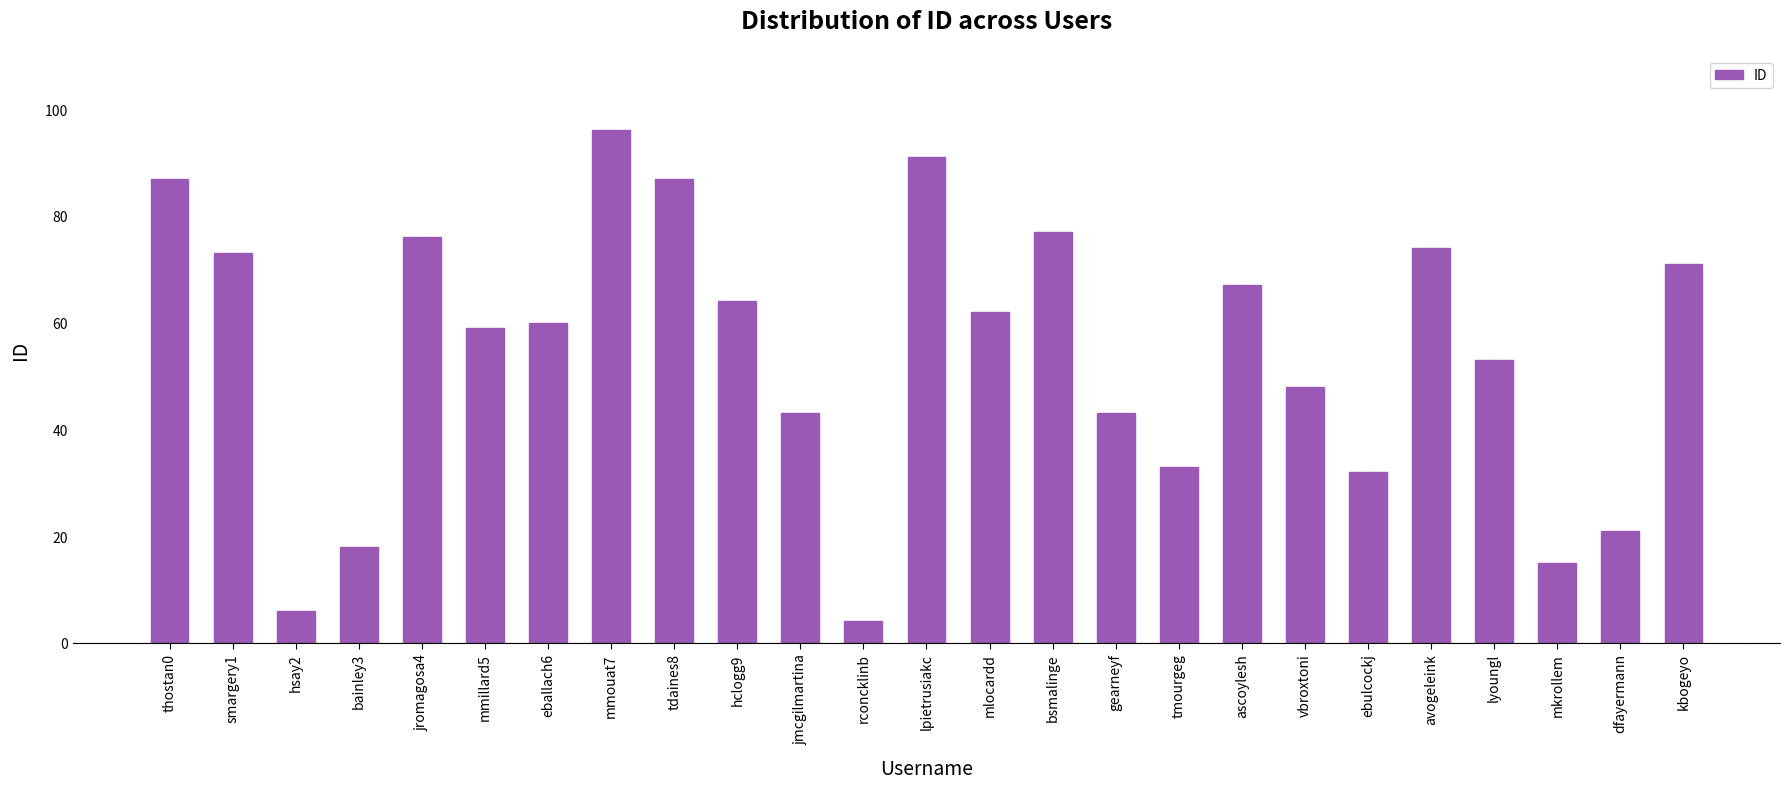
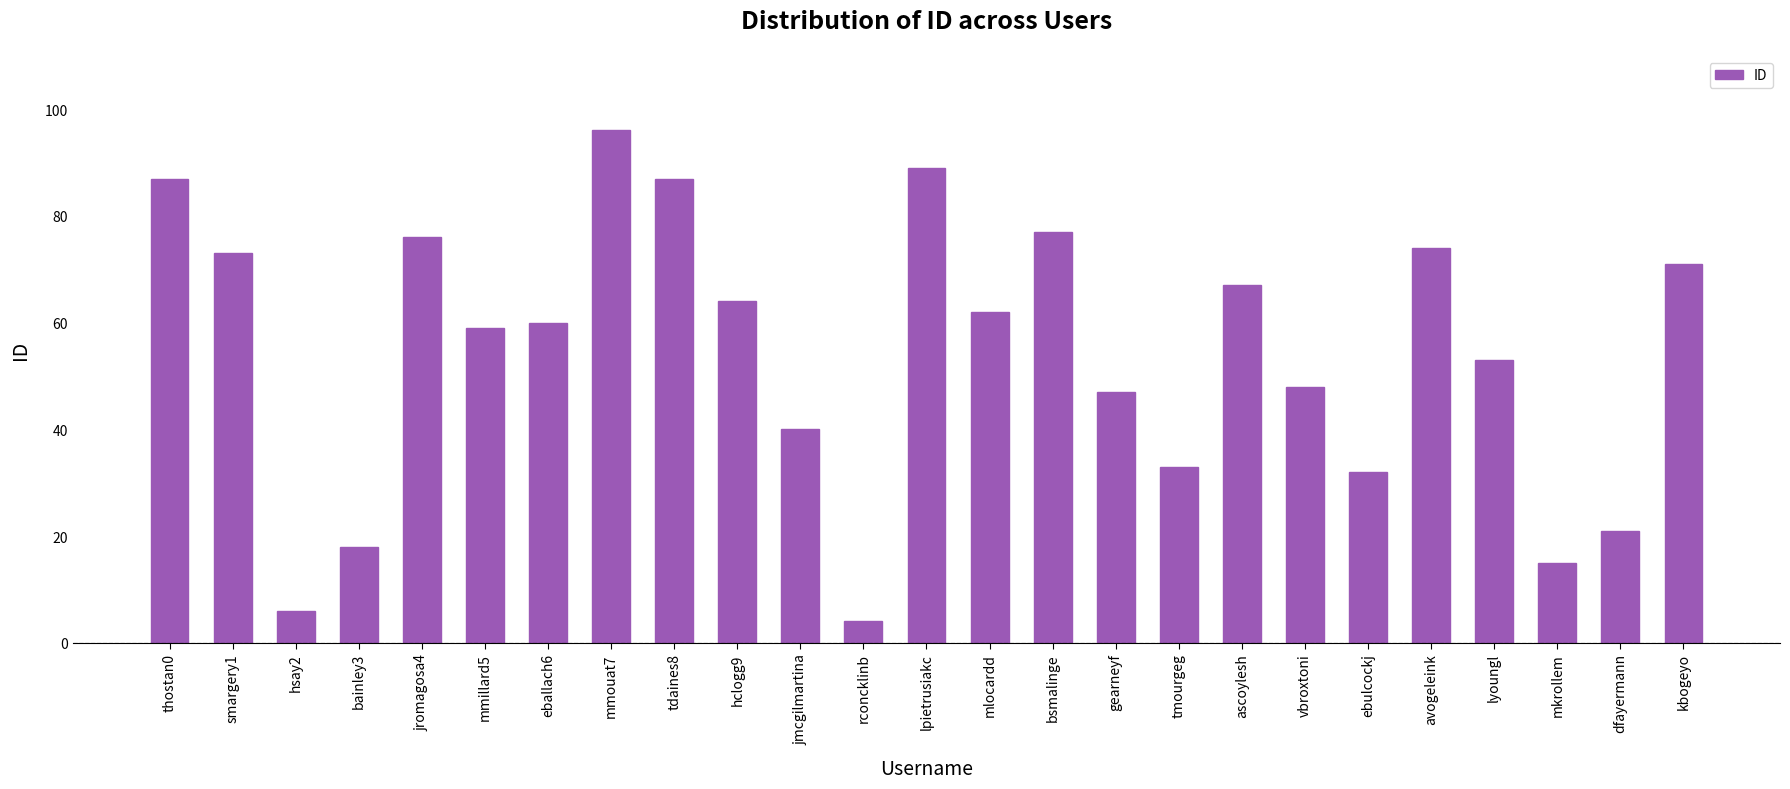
jmcgilmartina: 43 -> 40
lpietrusiakc: 91 -> 89
gearneyf: 43 -> 47
